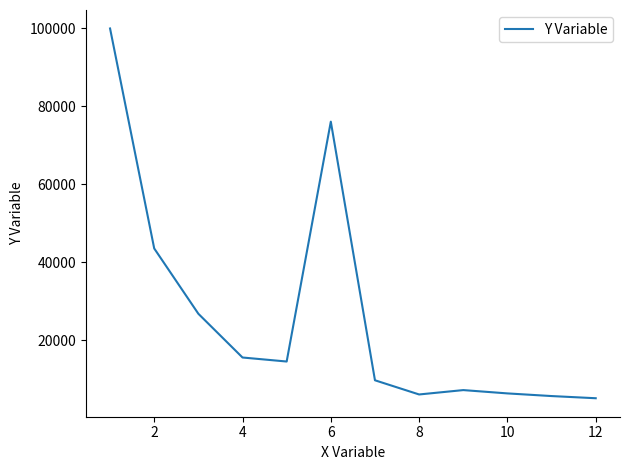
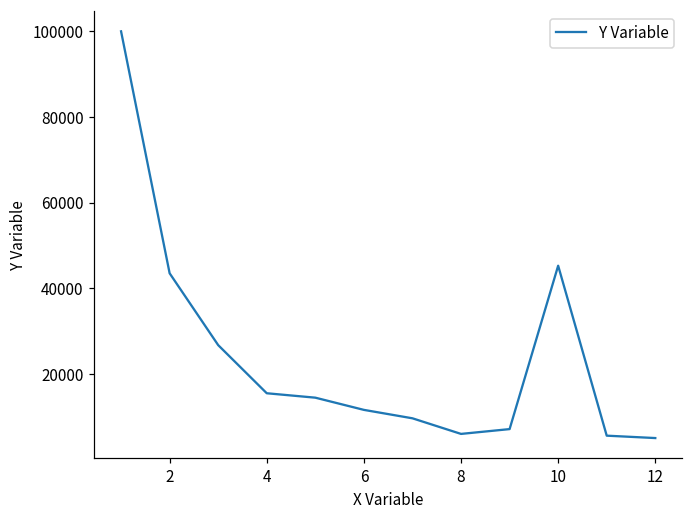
6: 76000 -> 12000
10: 6000 -> 45000
